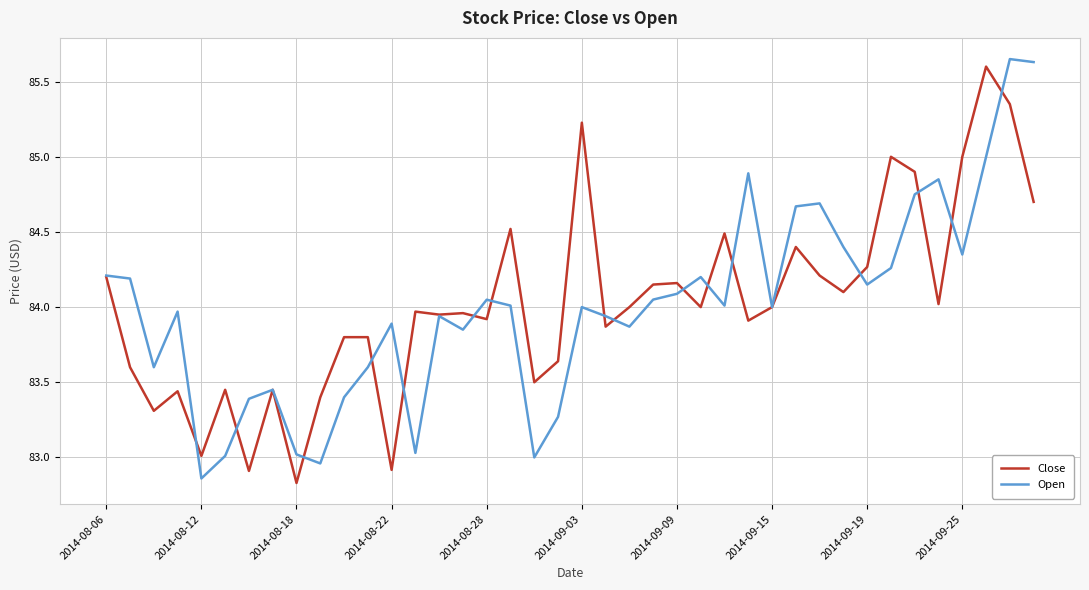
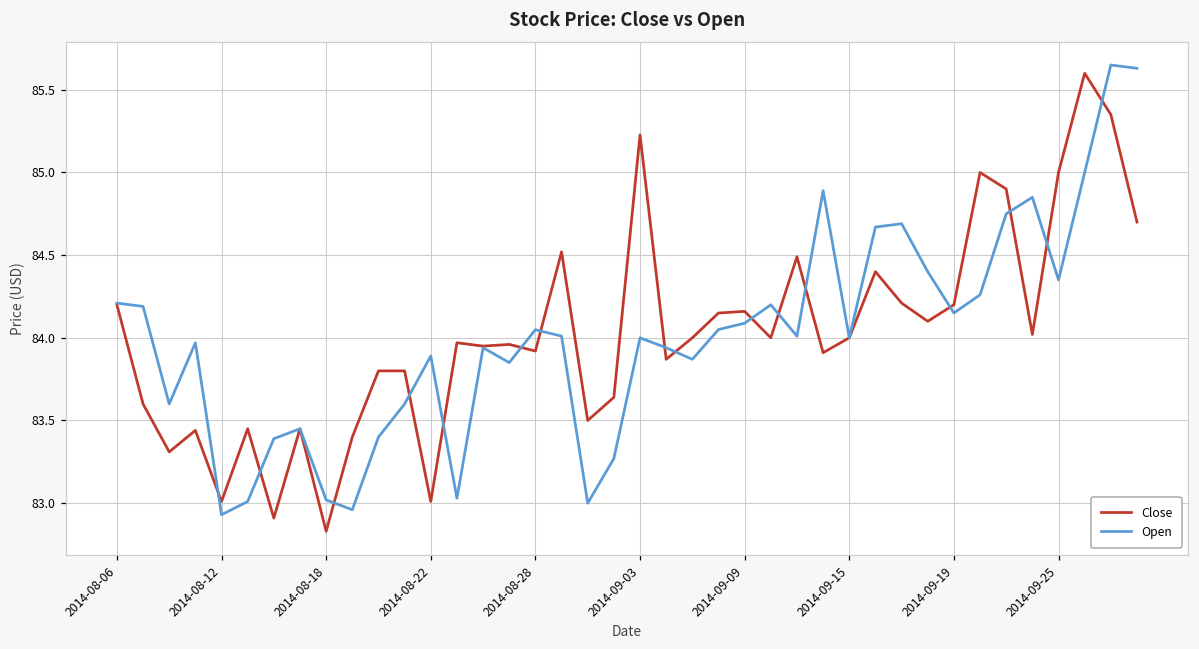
Open, 2014-08-12: 82.86 -> 82.93
Close, 2014-08-22: 82.92 -> 83.01
Close, 2014-09-19: 84.27 -> 84.20
